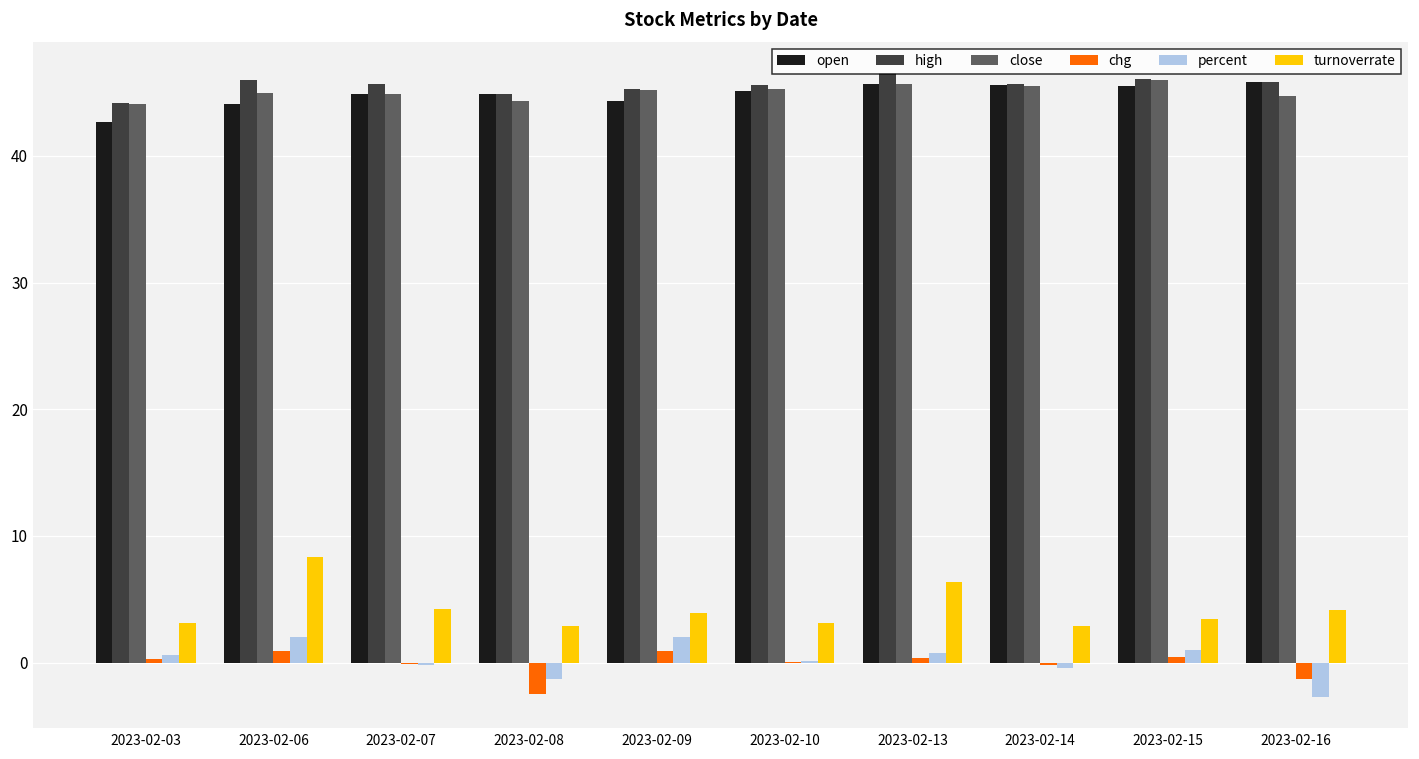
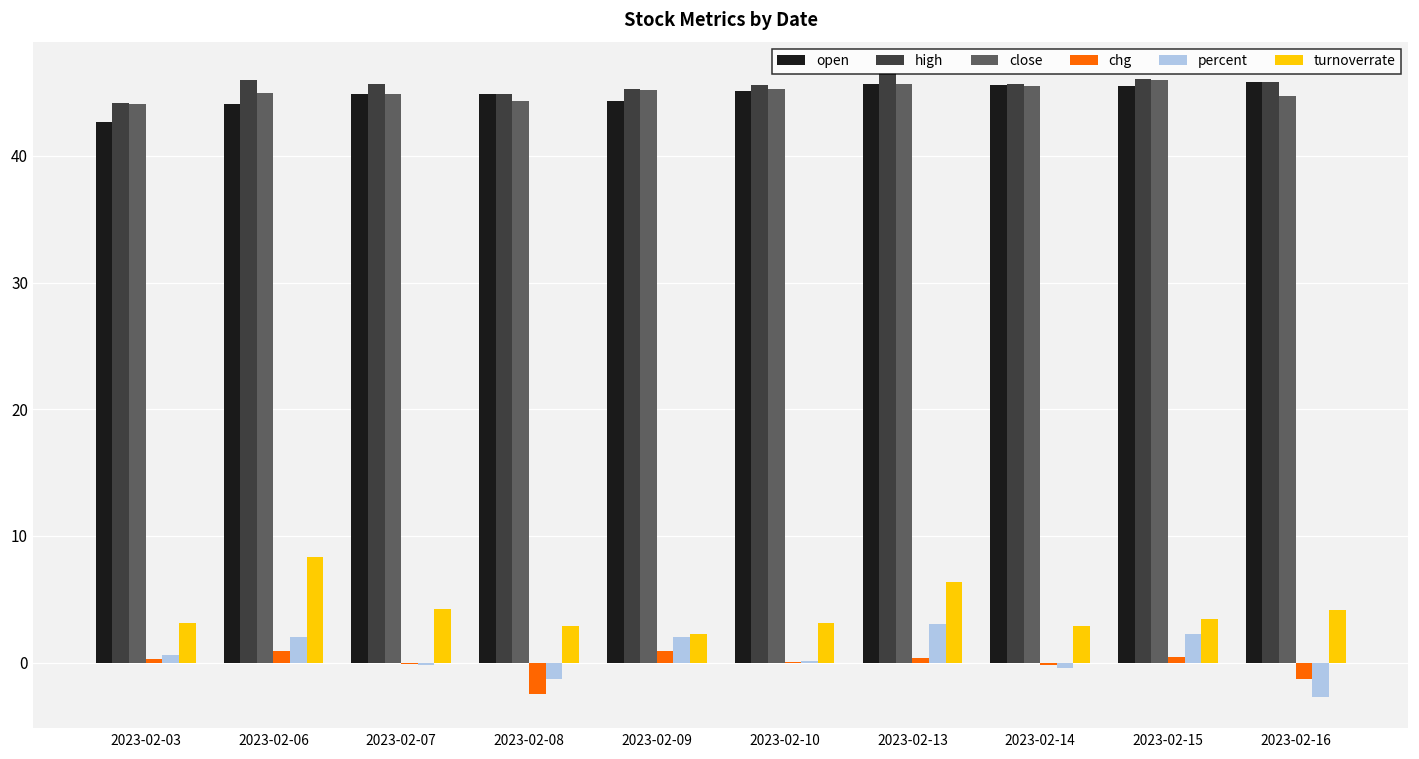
turnoverrate, 2023-02-09: 3.9 -> 2.3
percent, 2023-02-13: 0.8 -> 3.0
percent, 2023-02-15: 1.0 -> 2.2
